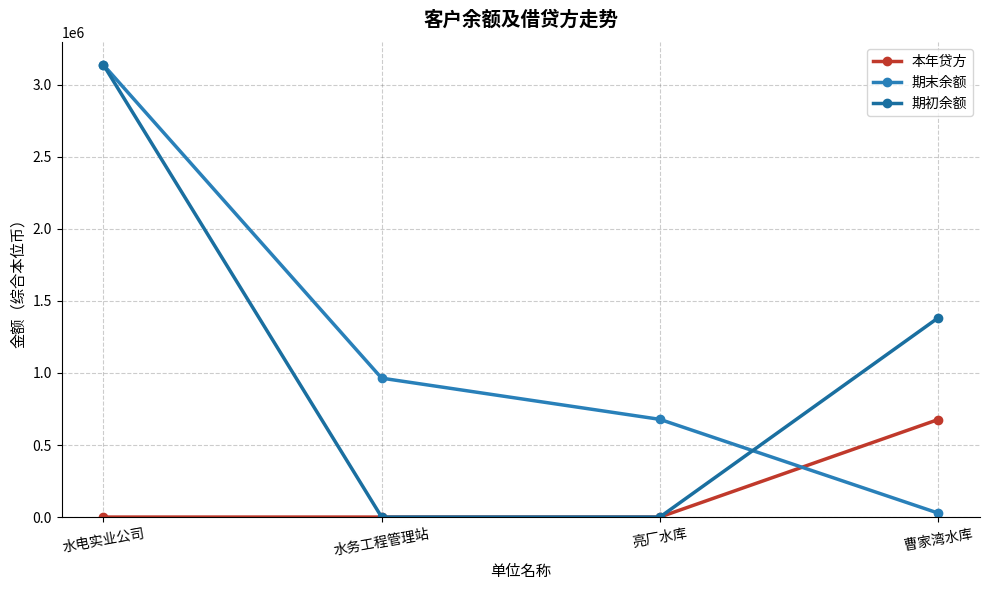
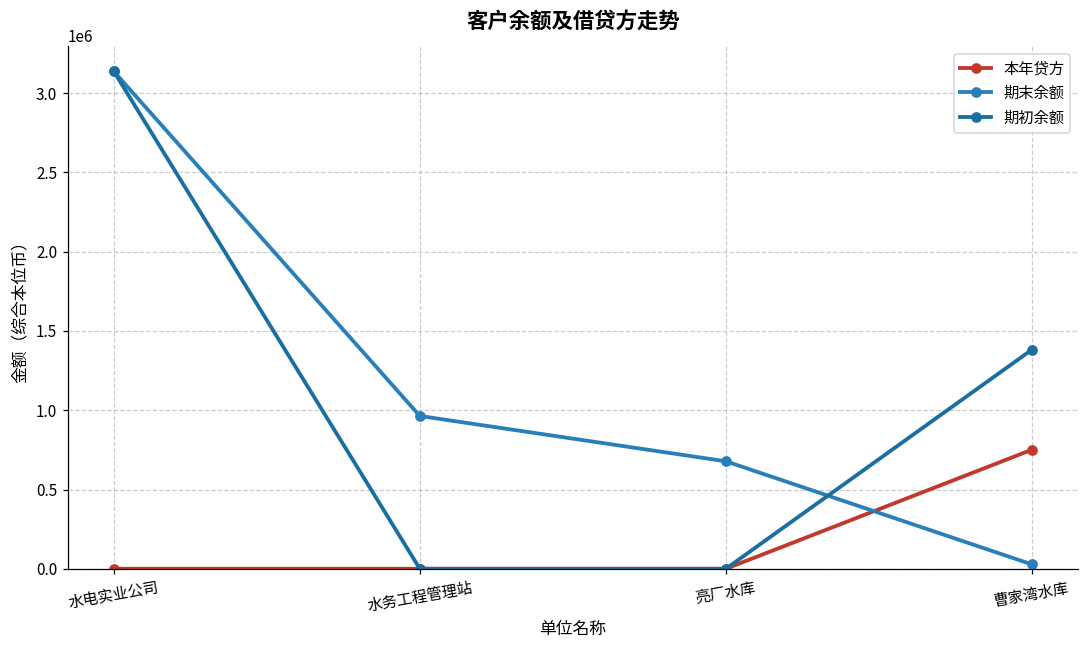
本年贷方, 曹家湾水库: 680000 -> 750000
